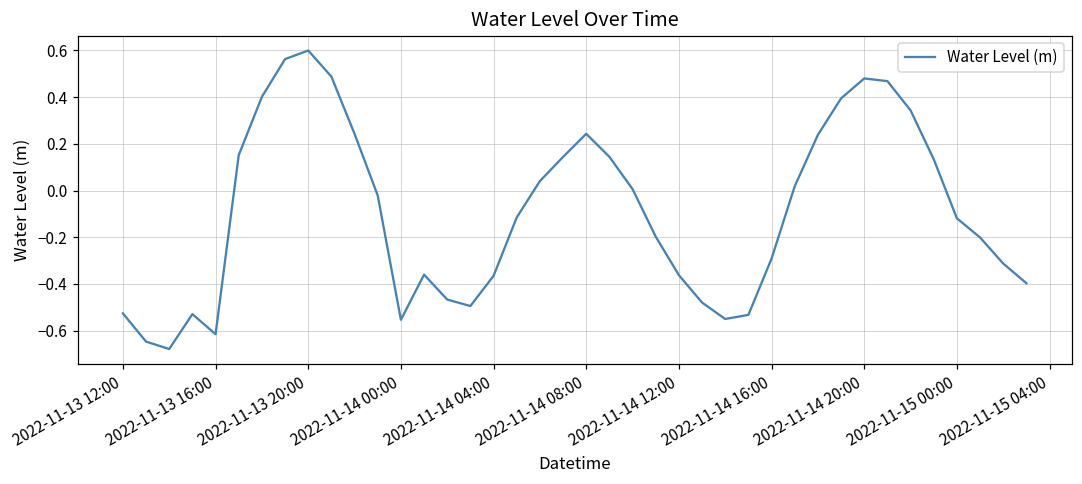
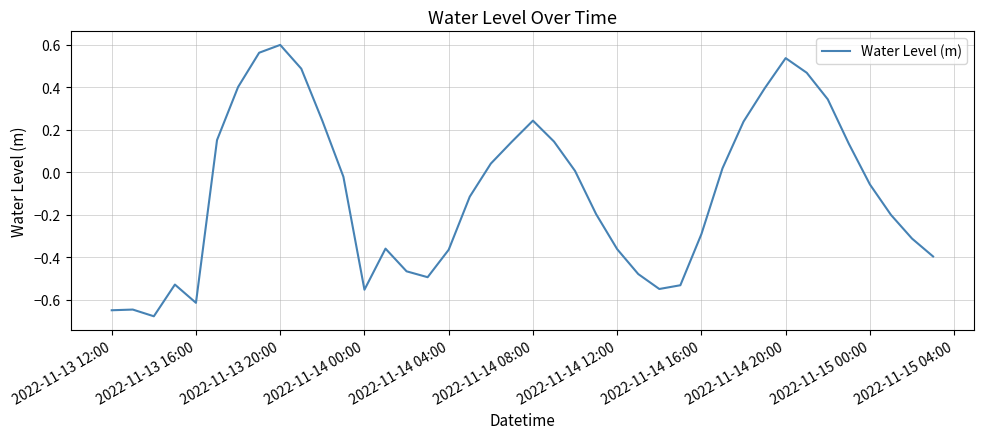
2022-11-13 12:00: -0.53 -> -0.65
2022-11-14 20:00: 0.48 -> 0.54
2022-11-15 00:00: -0.12 -> -0.06
